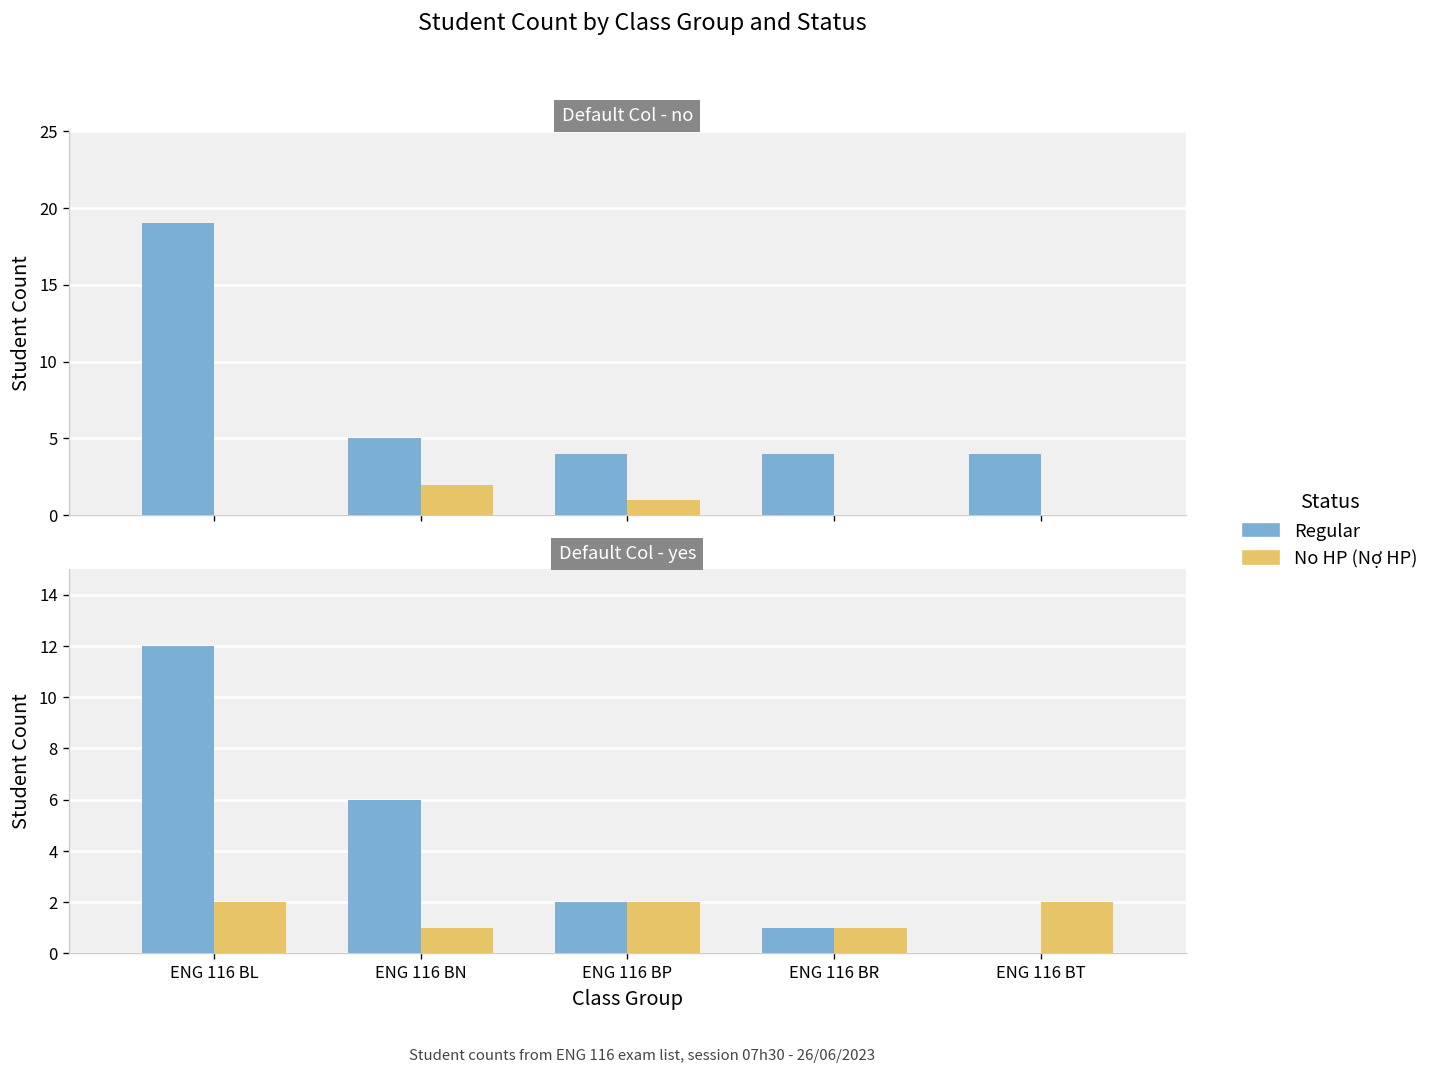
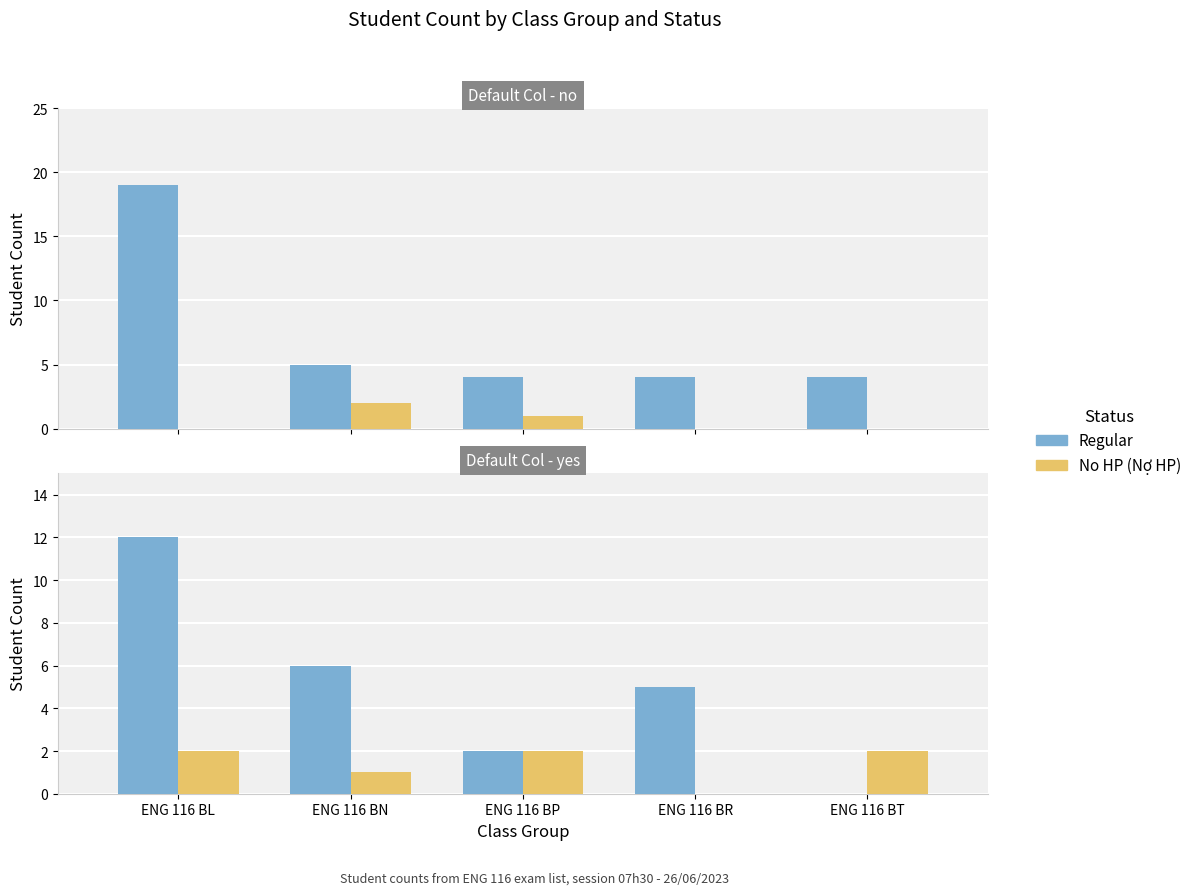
Default Col - yes, Regular, ENG 116 BR: 1 -> 5
Default Col - yes, No HP (Nợ HP), ENG 116 BR: 1 -> 0
